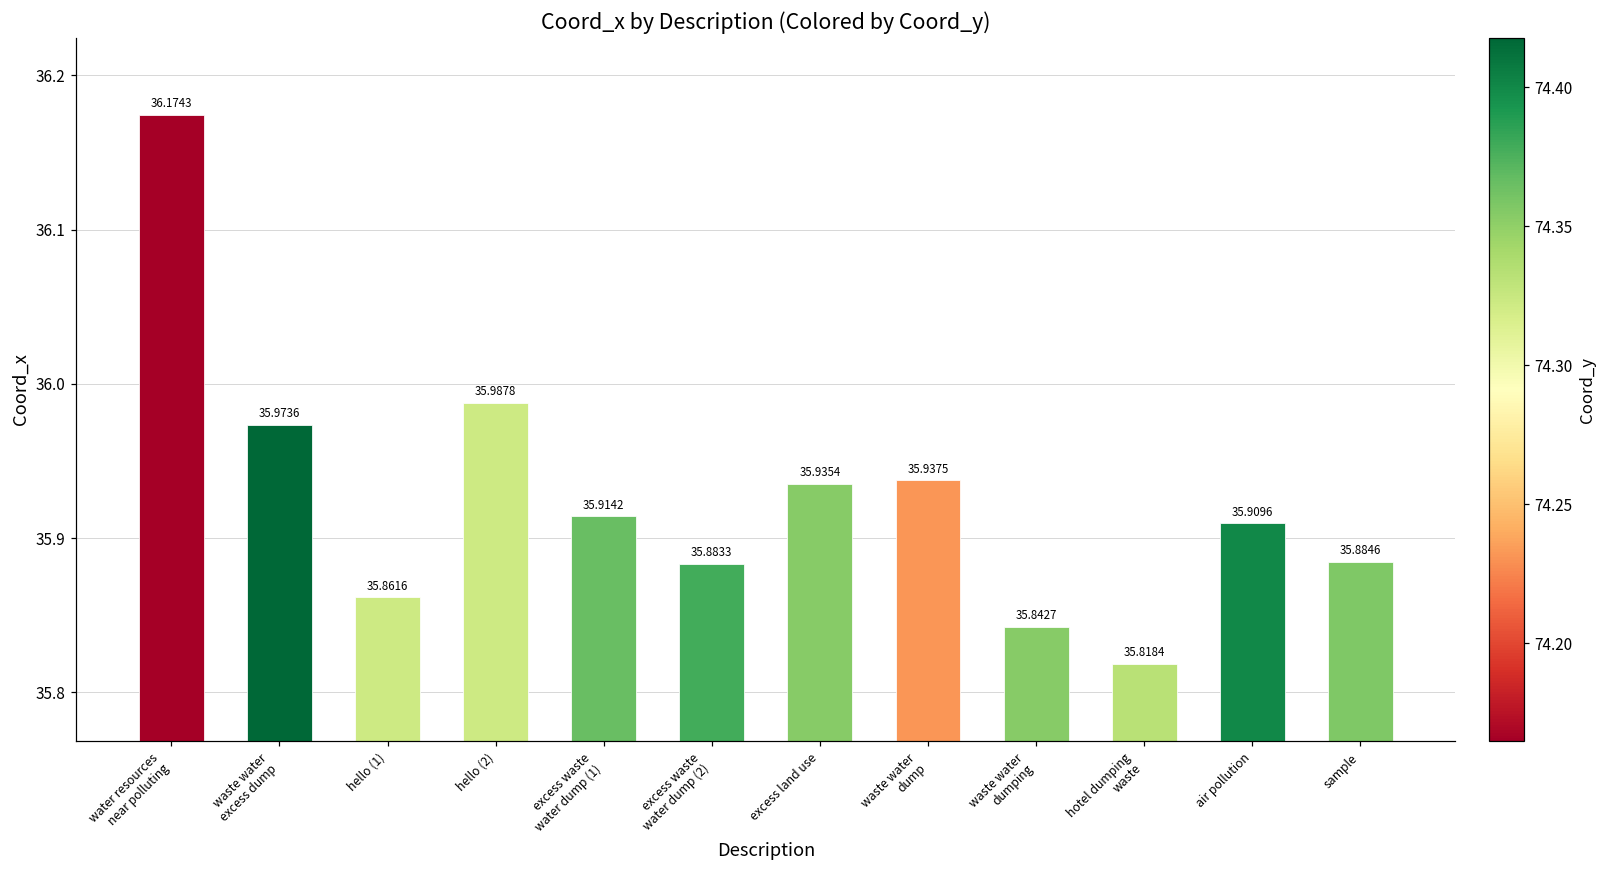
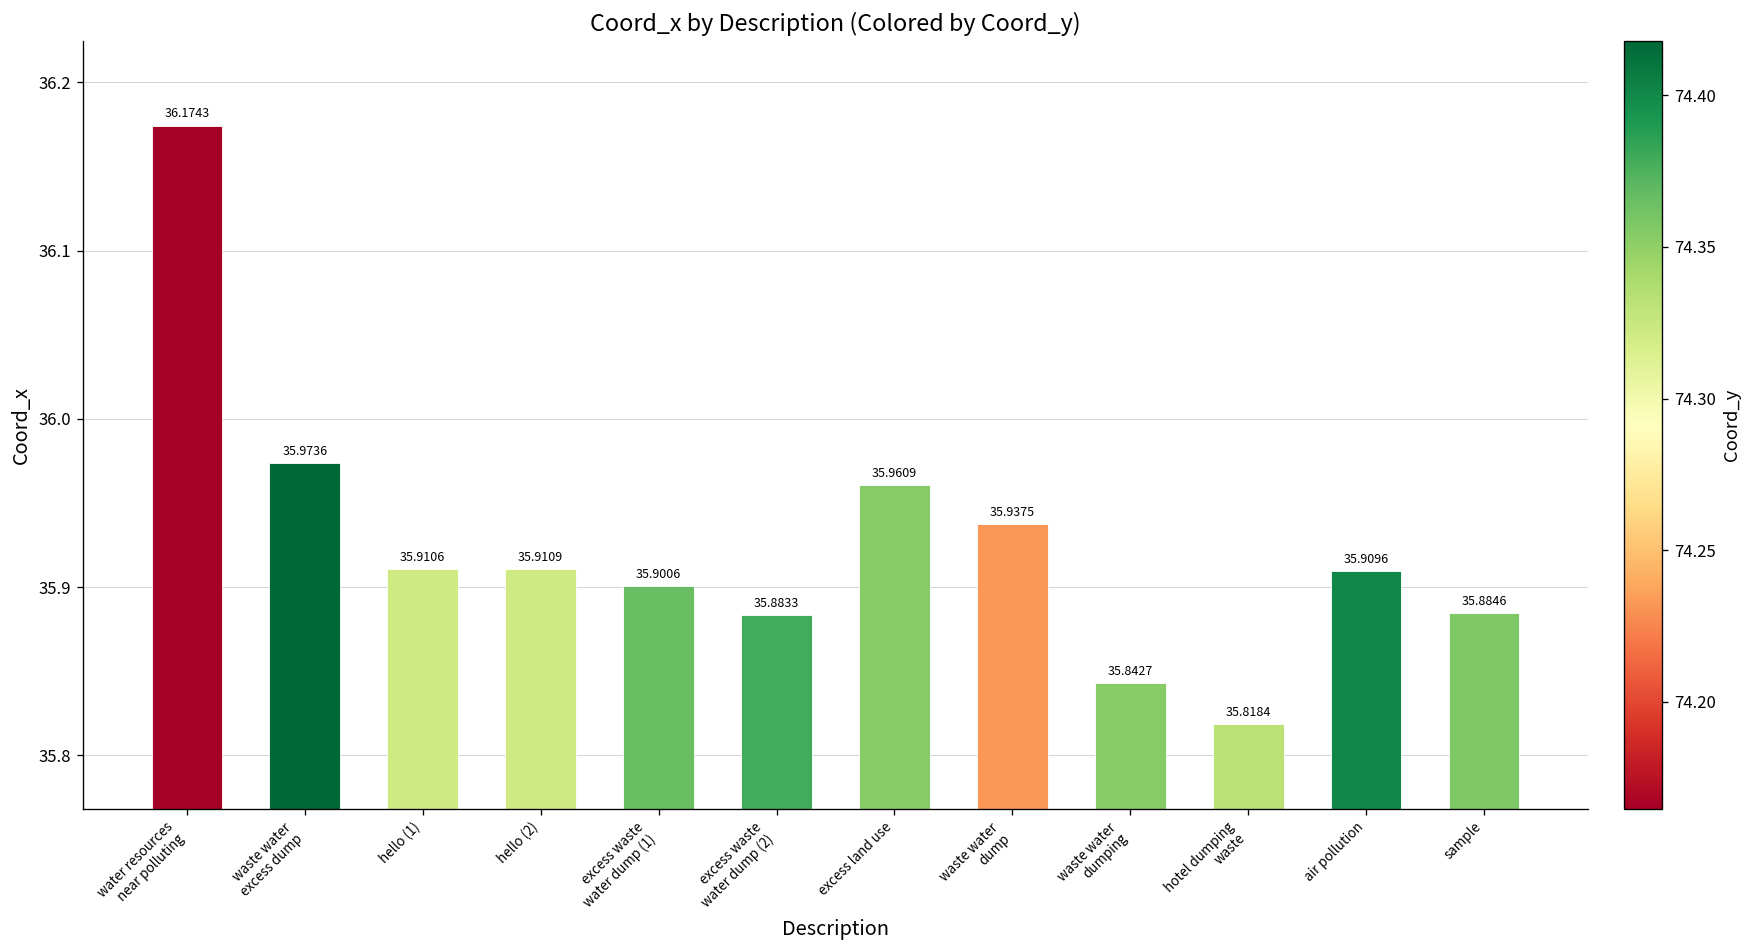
hello (1): 35.8616 -> 35.9106
hello (2): 35.9878 -> 35.9109
excess waste water dump (1): 35.9142 -> 35.9006
excess land use: 35.9354 -> 35.9609
